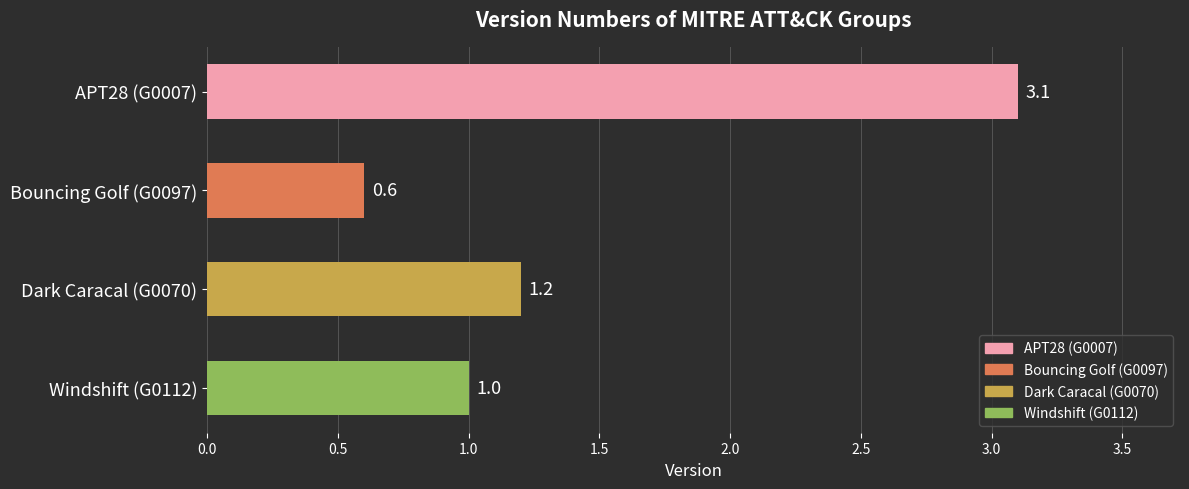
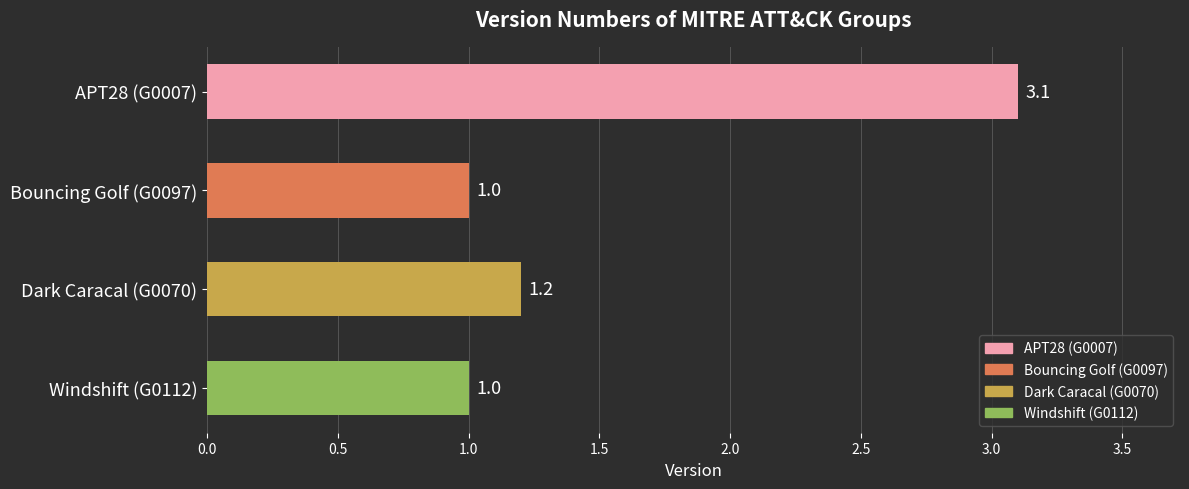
Bouncing Golf (G0097): 0.6 -> 1.0
